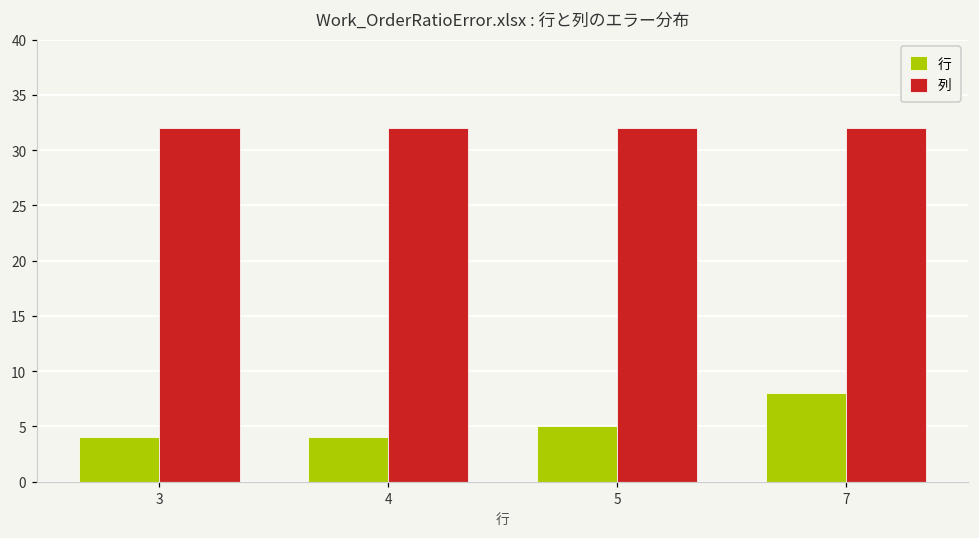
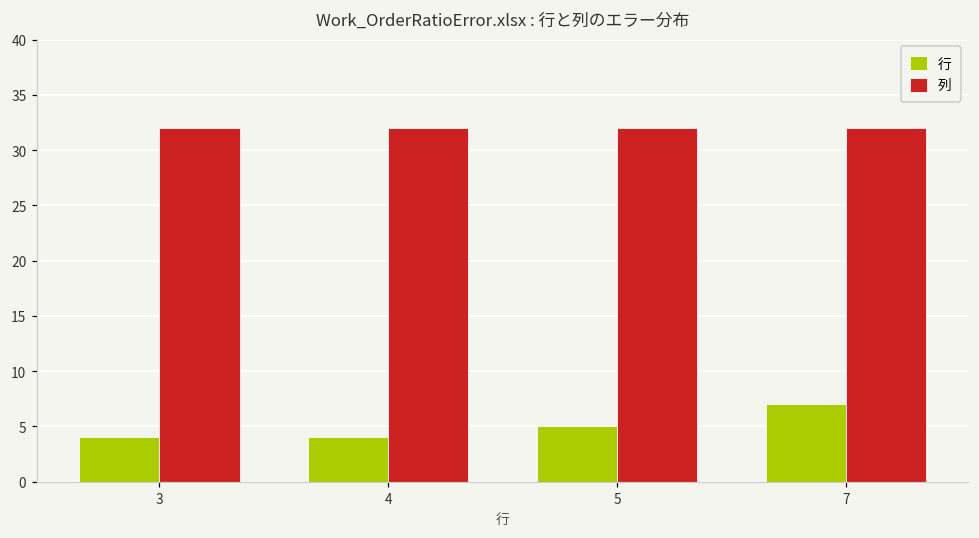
行, 7: 8 -> 7
